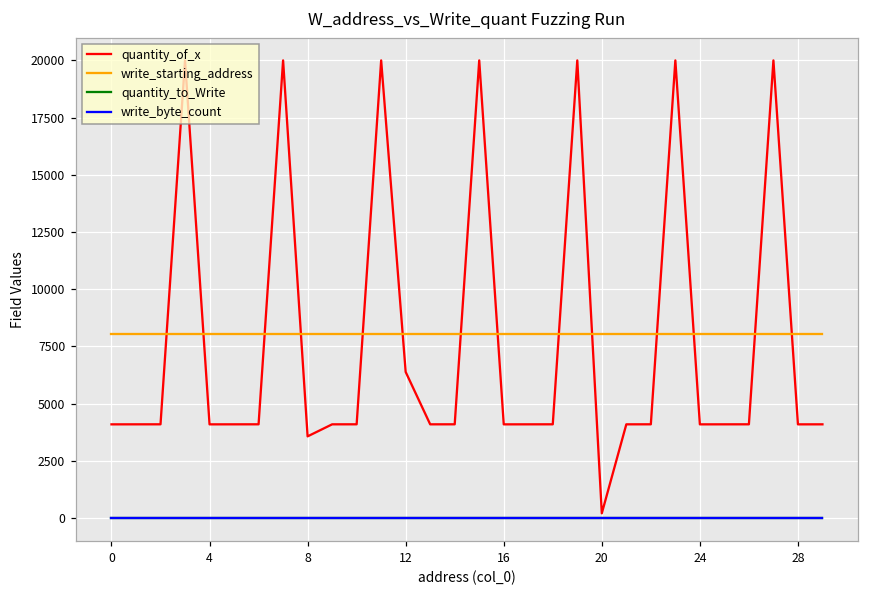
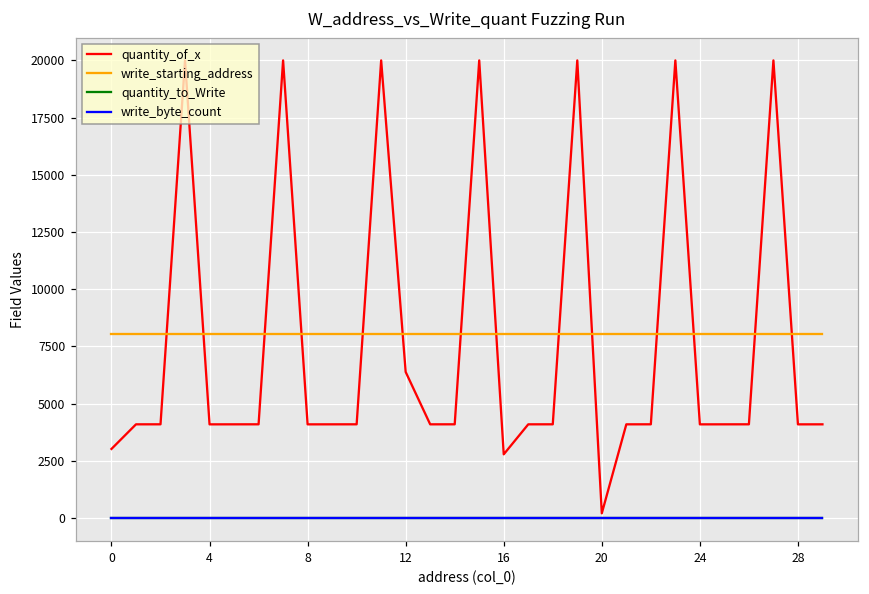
quantity_of_x, 0: 4100 -> 3000
quantity_of_x, 8: 3600 -> 4100
quantity_of_x, 16: 4100 -> 2800
